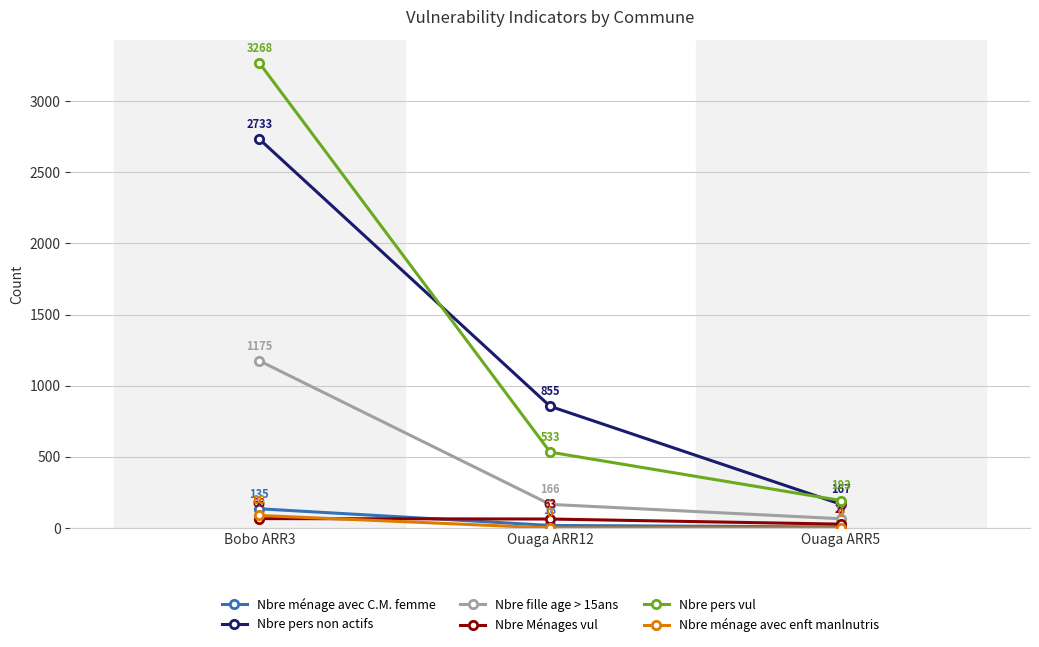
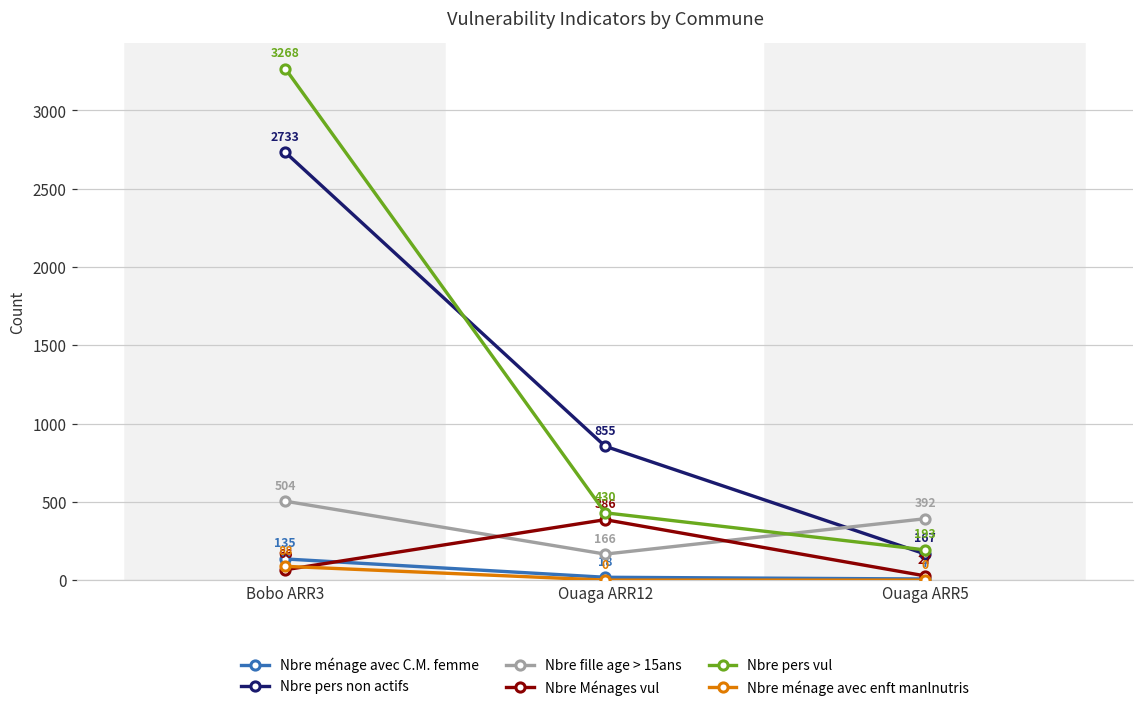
Nbre fille age > 15ans, Bobo ARR3: 1175 -> 504
Nbre Ménages vul, Ouaga ARR12: 63 -> 386
Nbre pers vul, Ouaga ARR12: 533 -> 430
Nbre fille age > 15ans, Ouaga ARR5: 65 -> 392
